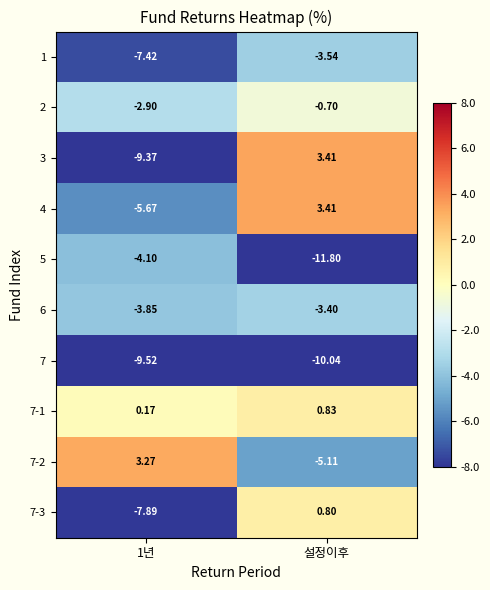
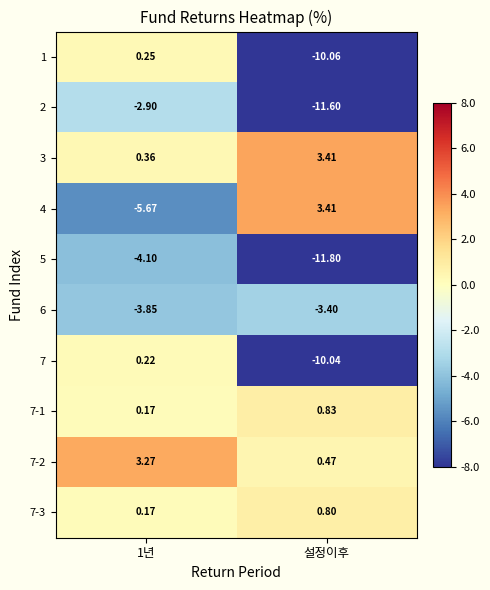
1, 1년: -7.42 -> 0.25
1, 설정이후: -3.54 -> -10.06
2, 설정이후: -0.70 -> -11.60
3, 1년: -9.37 -> 0.36
7, 1년: -9.52 -> 0.22
7-2, 설정이후: -5.11 -> 0.47
7-3, 1년: -7.89 -> 0.17
